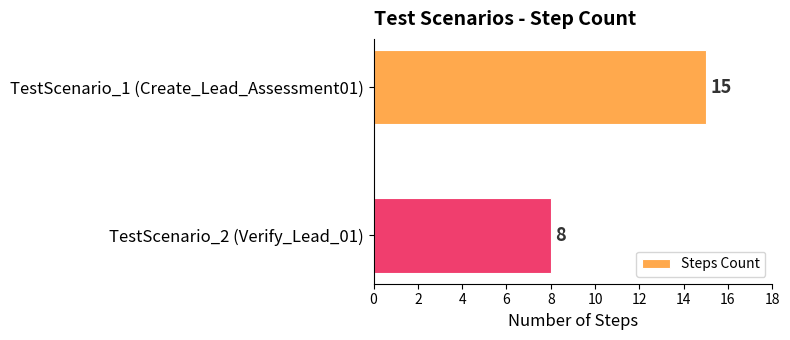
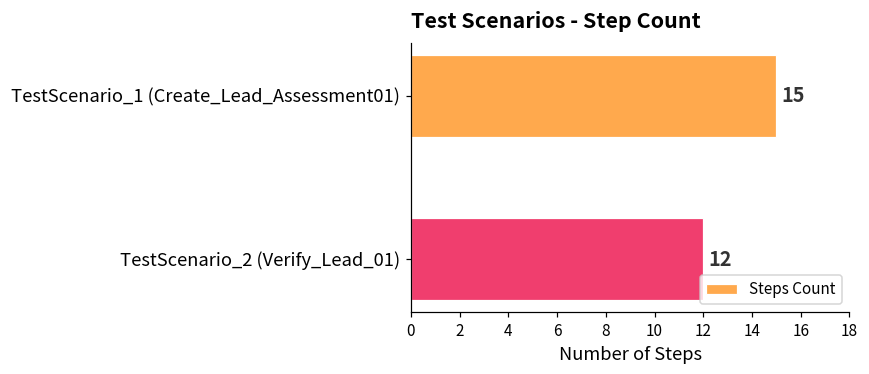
TestScenario_2 (Verify_Lead_01): 8 -> 12
